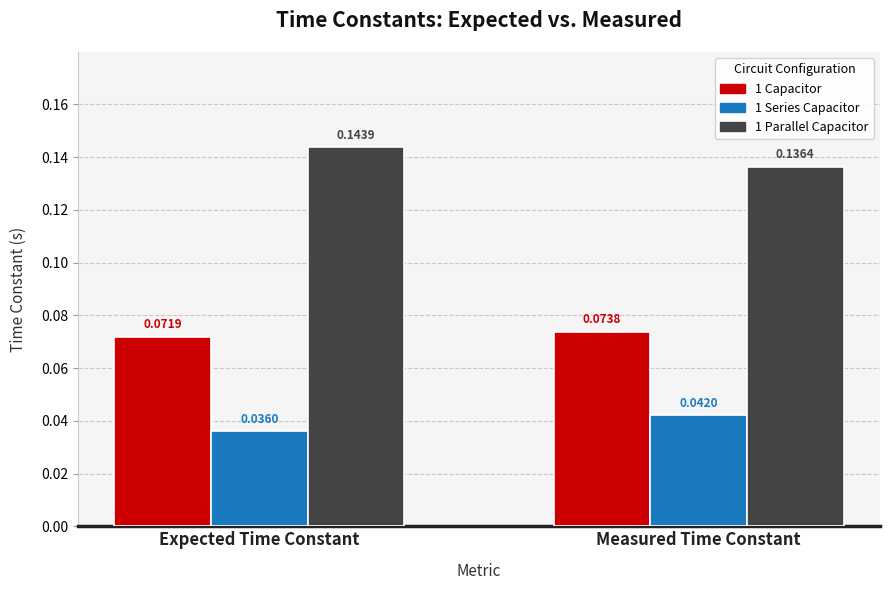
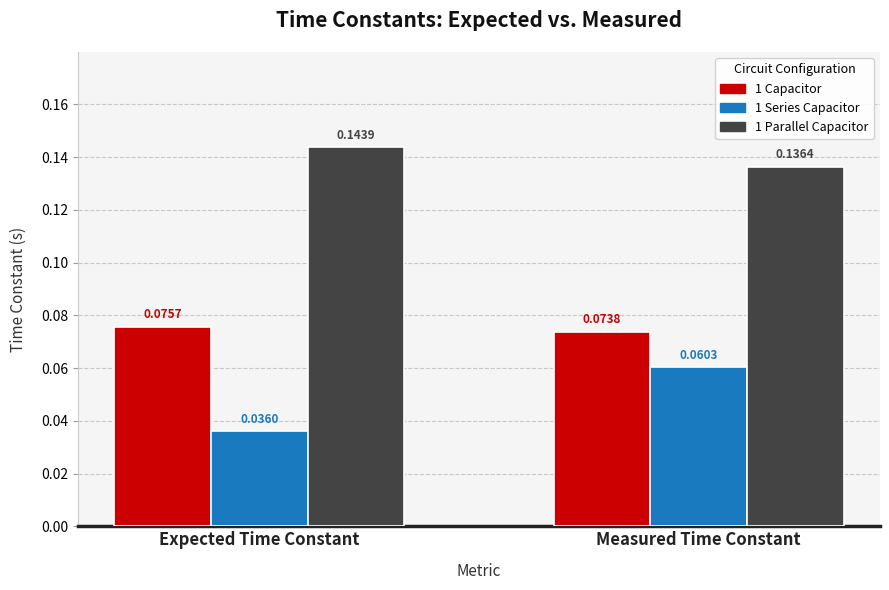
1 Capacitor, Expected Time Constant: 0.0719 -> 0.0757
1 Series Capacitor, Measured Time Constant: 0.0420 -> 0.0603
